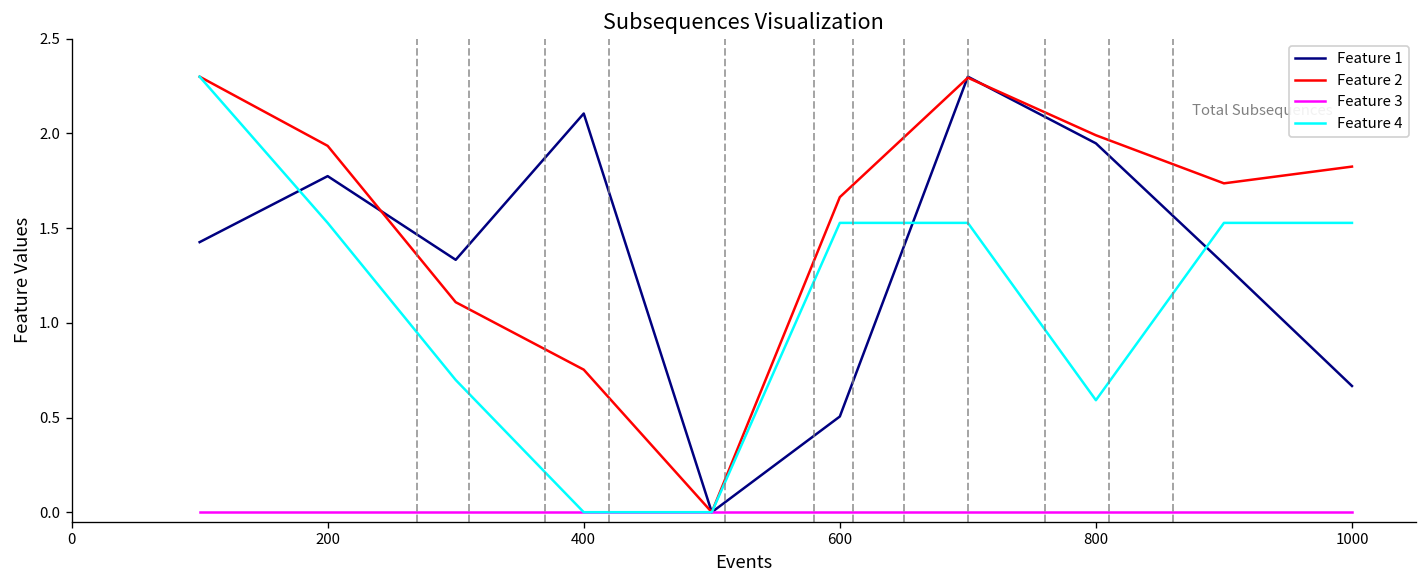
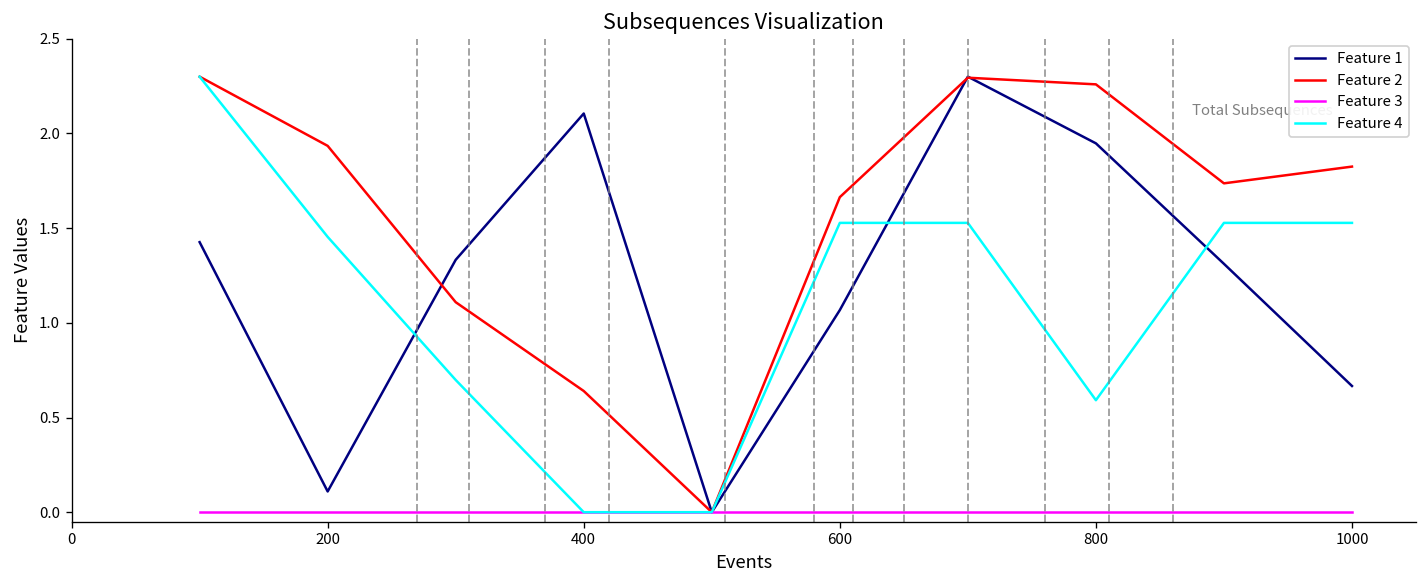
Feature 1, 200: 1.77 -> 0.11
Feature 4, 200: 1.53 -> 1.45
Feature 2, 400: 0.75 -> 0.64
Feature 1, 600: 0.51 -> 1.07
Feature 2, 800: 1.99 -> 2.26
